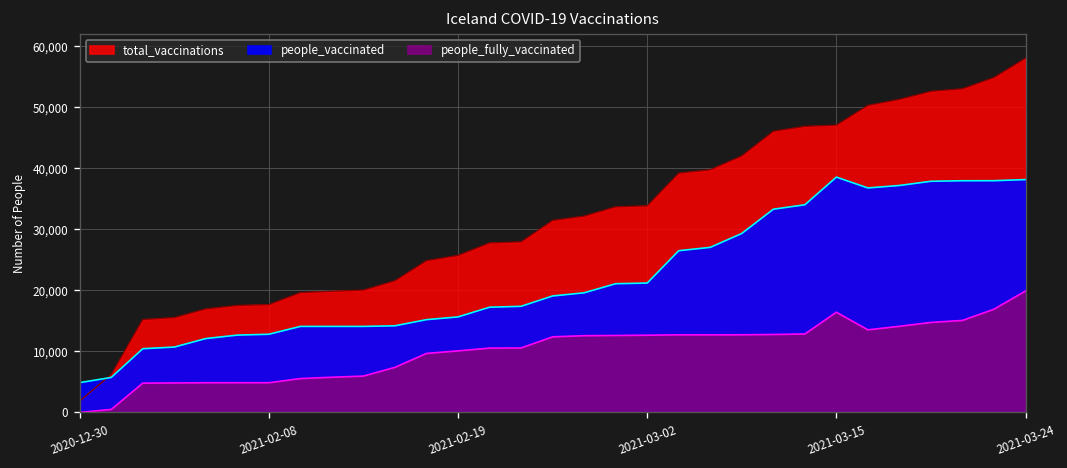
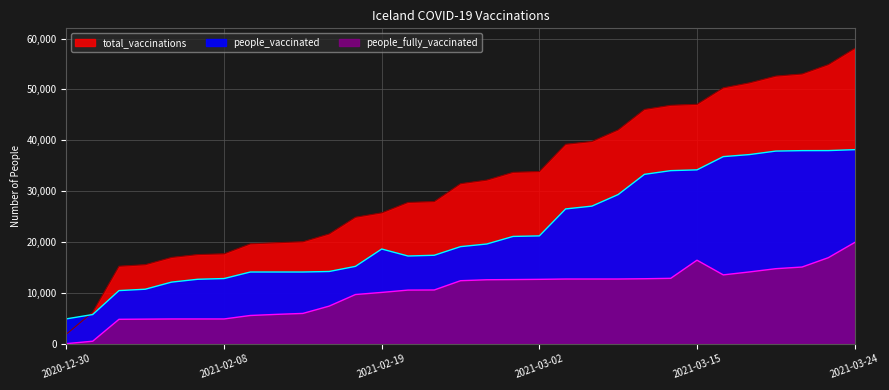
people_vaccinated, 2021-02-19: 16,000 -> 19,000
people_vaccinated, 2021-03-15: 39,000 -> 34,000
